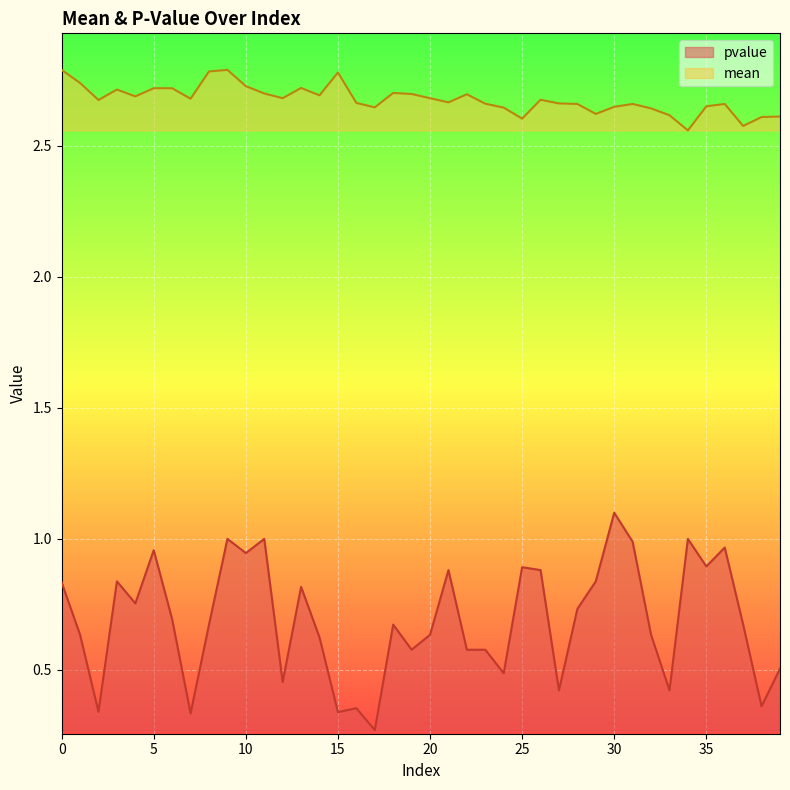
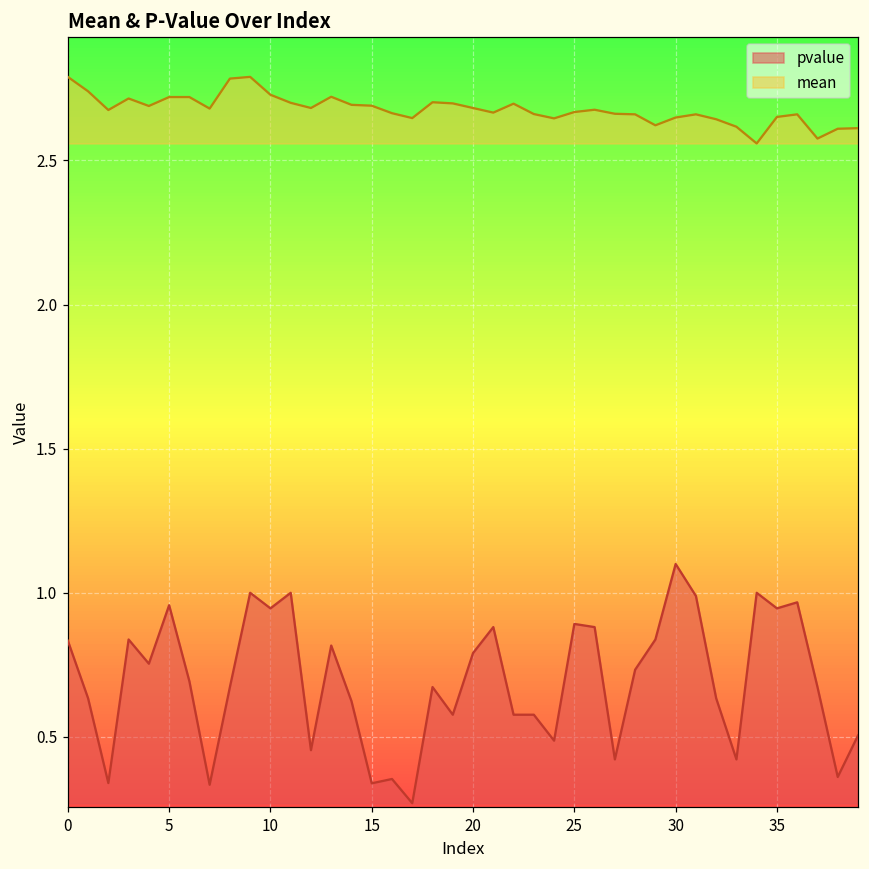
mean, 15: 2.78 -> 2.69
pvalue, 20: 0.63 -> 0.79
mean, 25: 2.60 -> 2.67
pvalue, 35: 0.90 -> 0.95
